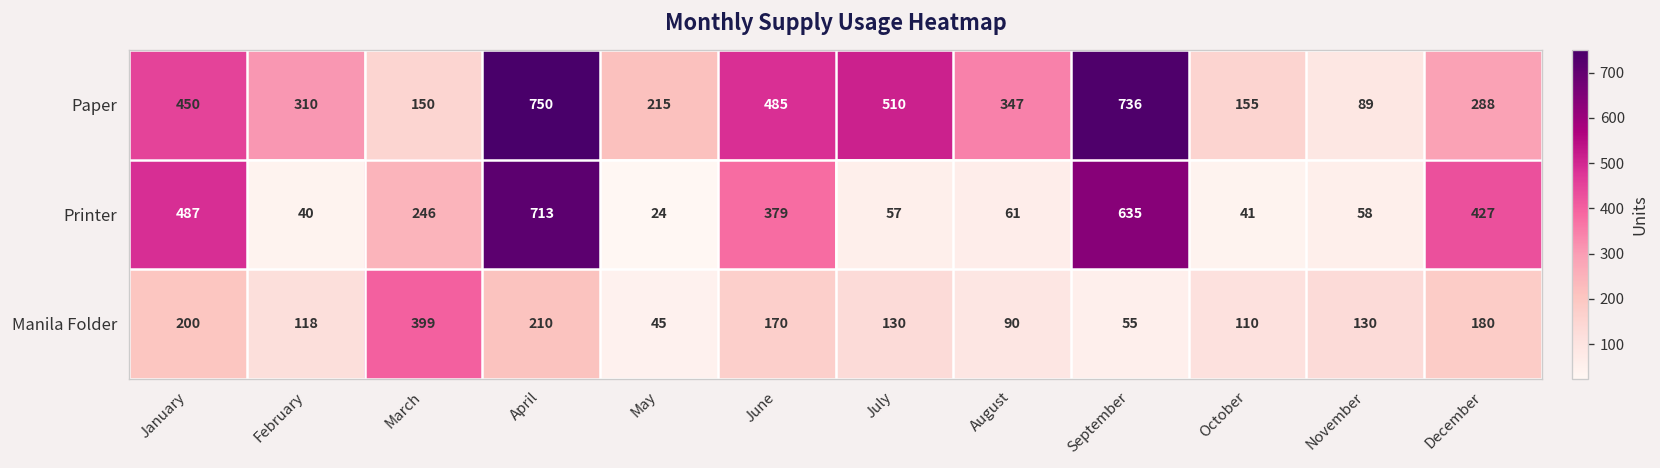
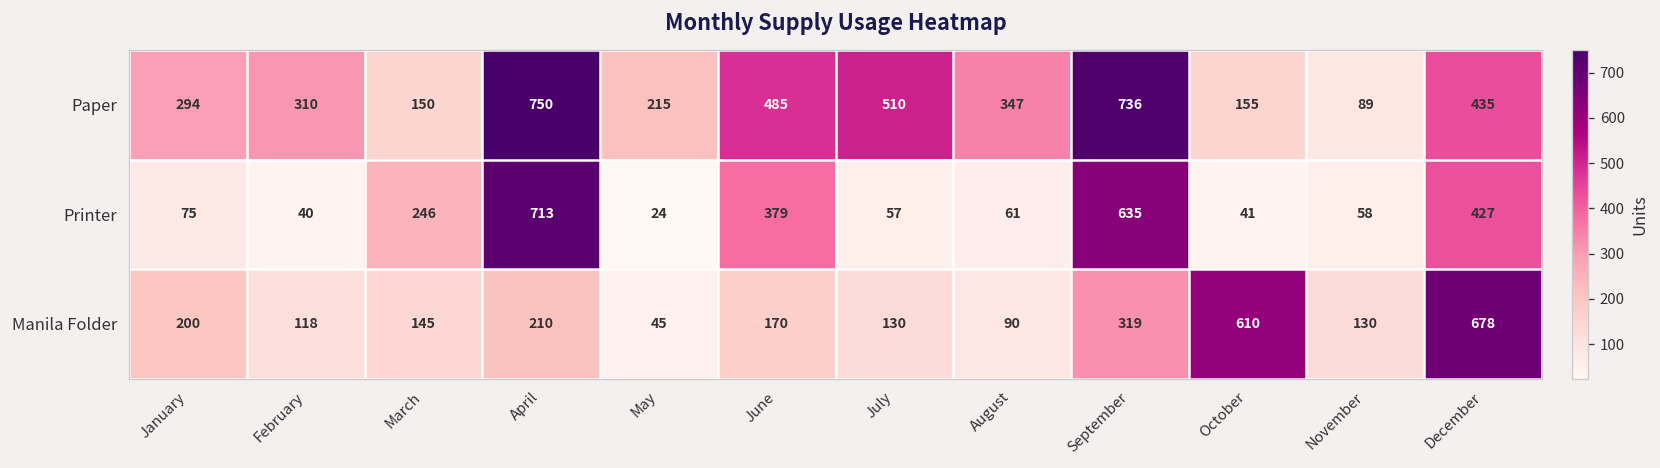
Paper, January: 450 -> 294
Paper, December: 288 -> 435
Printer, January: 487 -> 75
Manila Folder, March: 399 -> 145
Manila Folder, September: 55 -> 319
Manila Folder, October: 110 -> 610
Manila Folder, December: 180 -> 678
